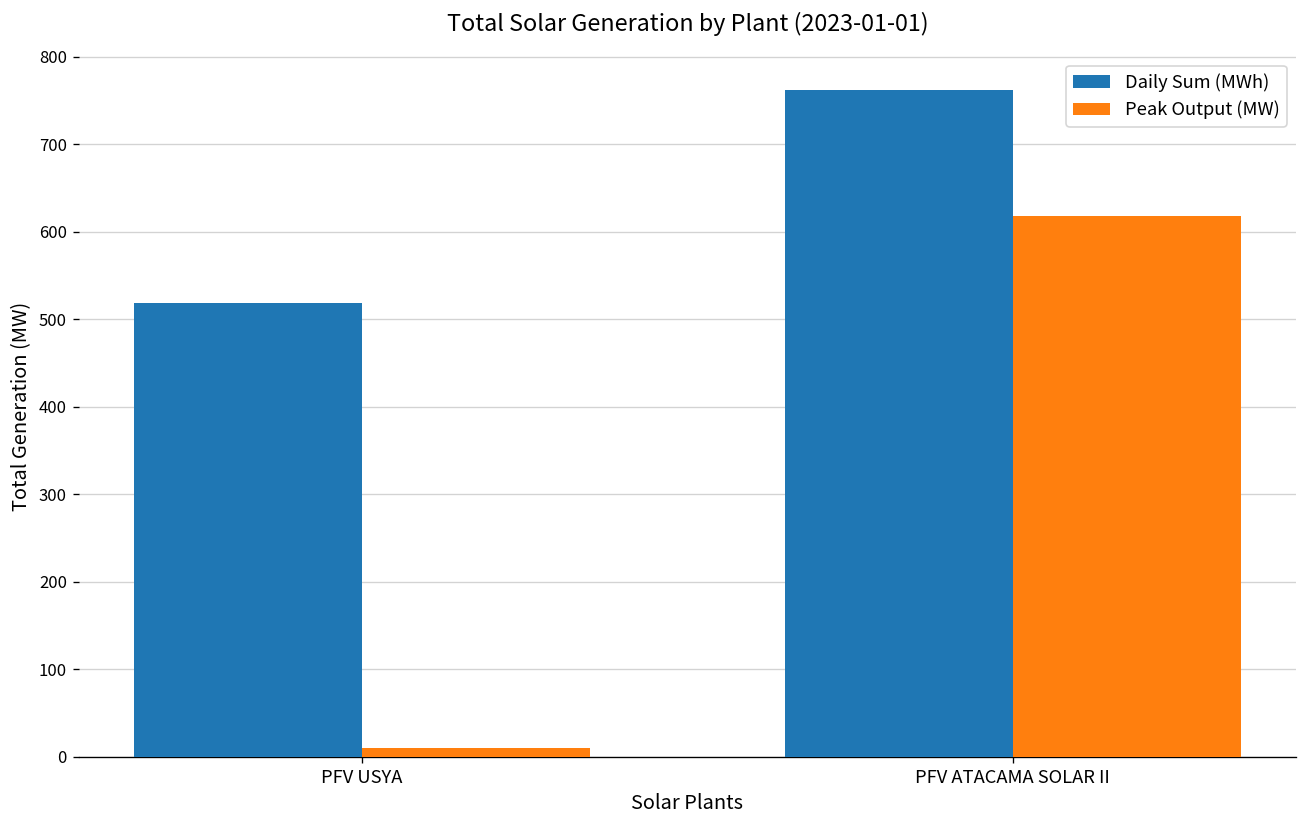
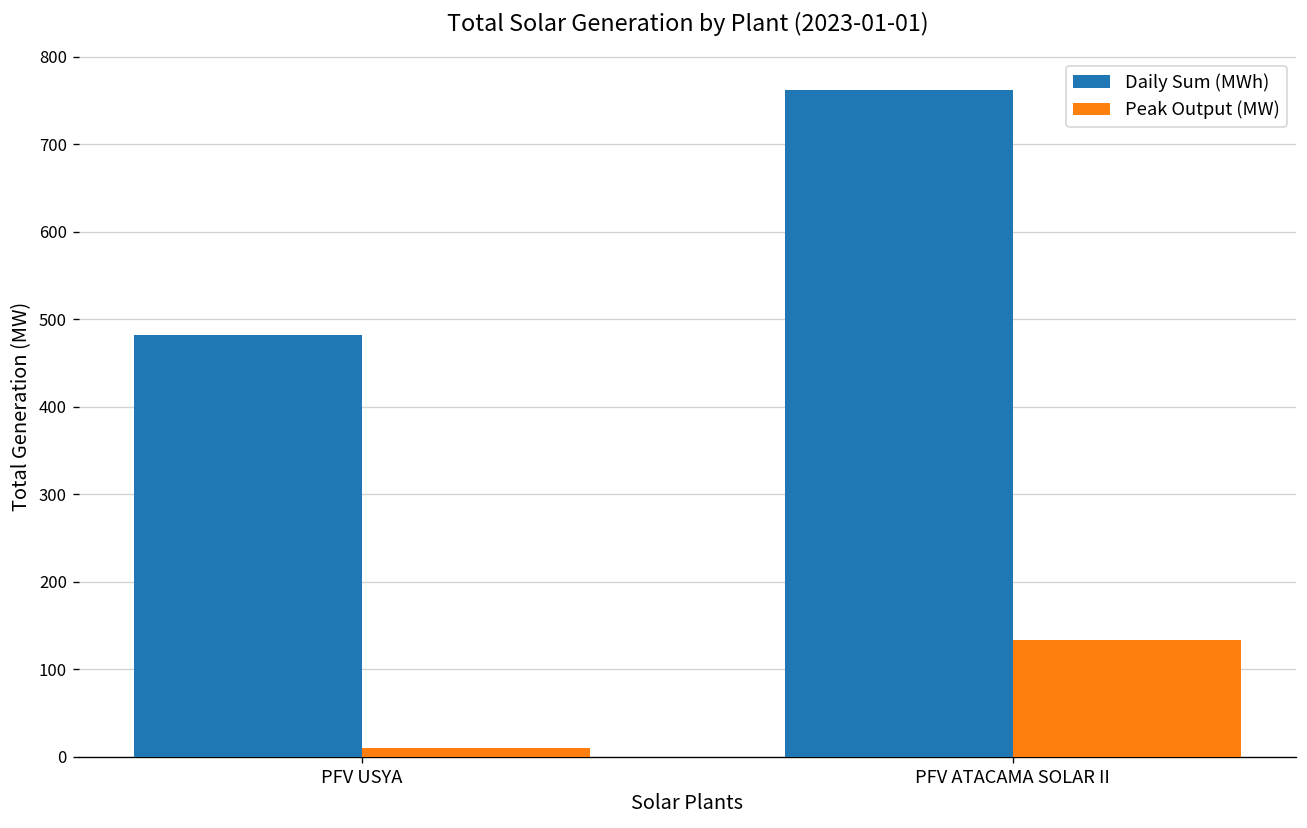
Daily Sum (MWh), PFV USYA: 520 -> 480
Peak Output (MW), PFV ATACAMA SOLAR II: 620 -> 130
